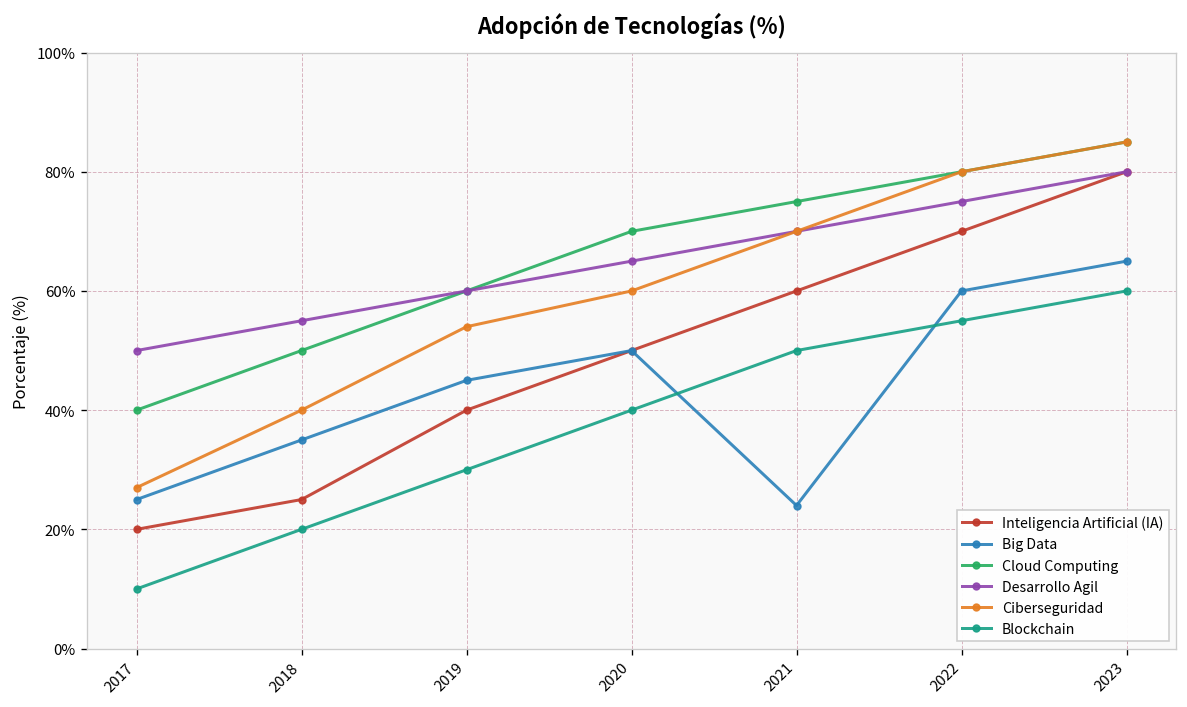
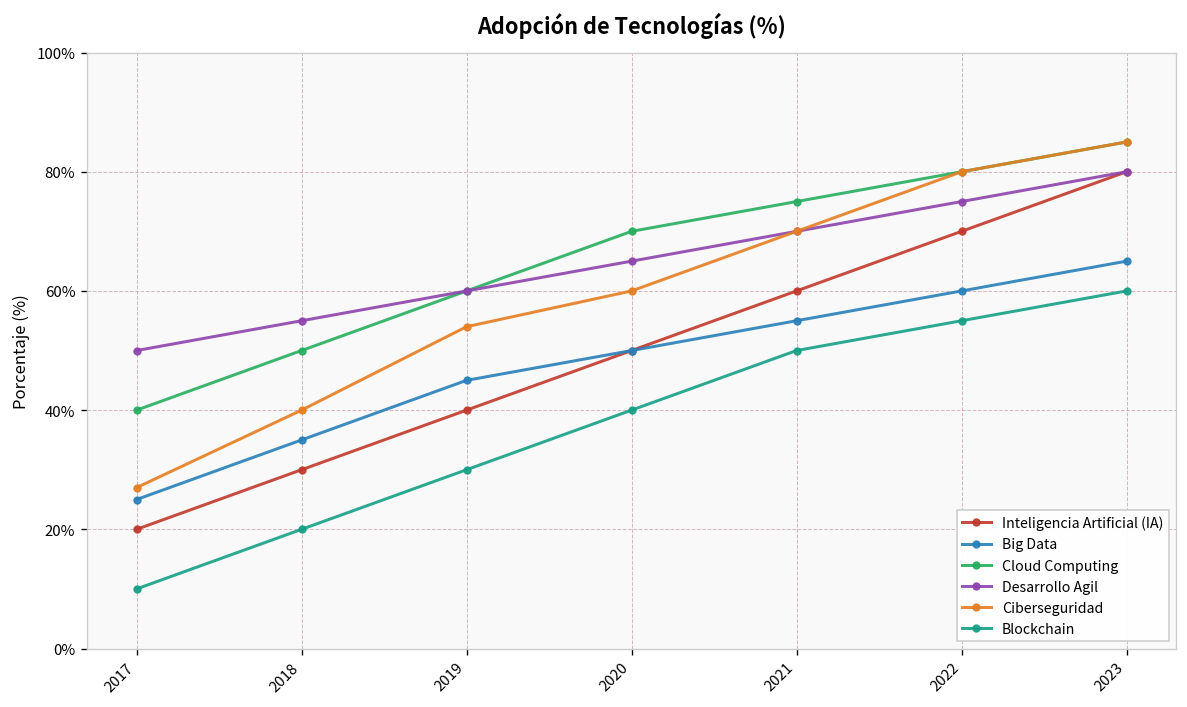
Inteligencia Artificial (IA), 2018: 25% -> 30%
Big Data, 2021: 24% -> 55%
